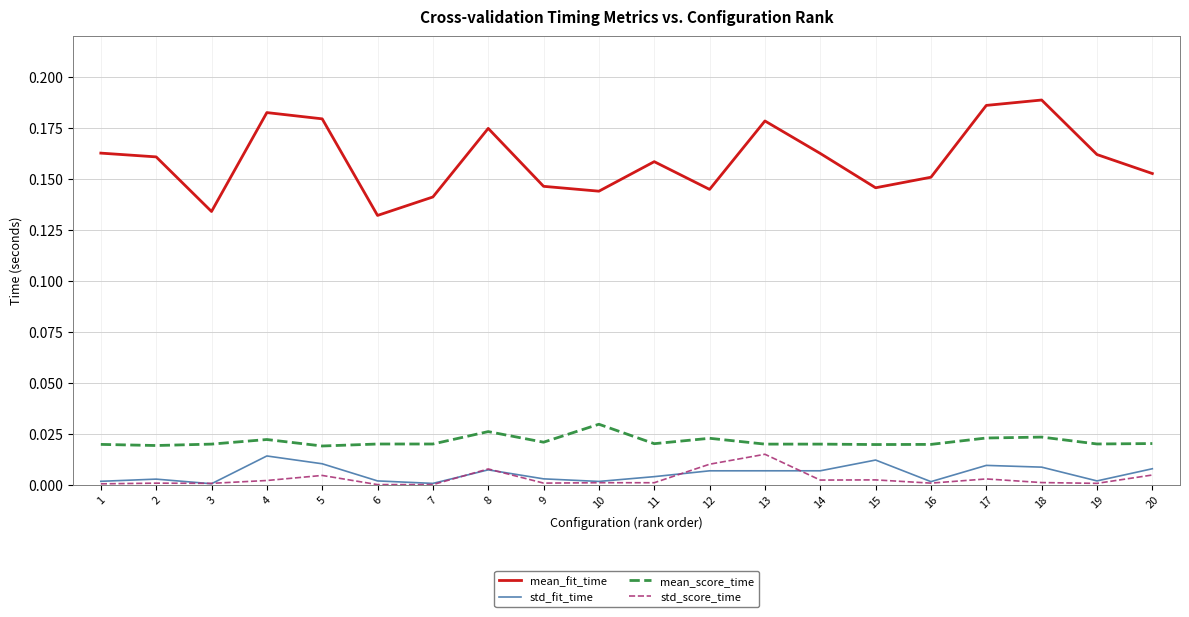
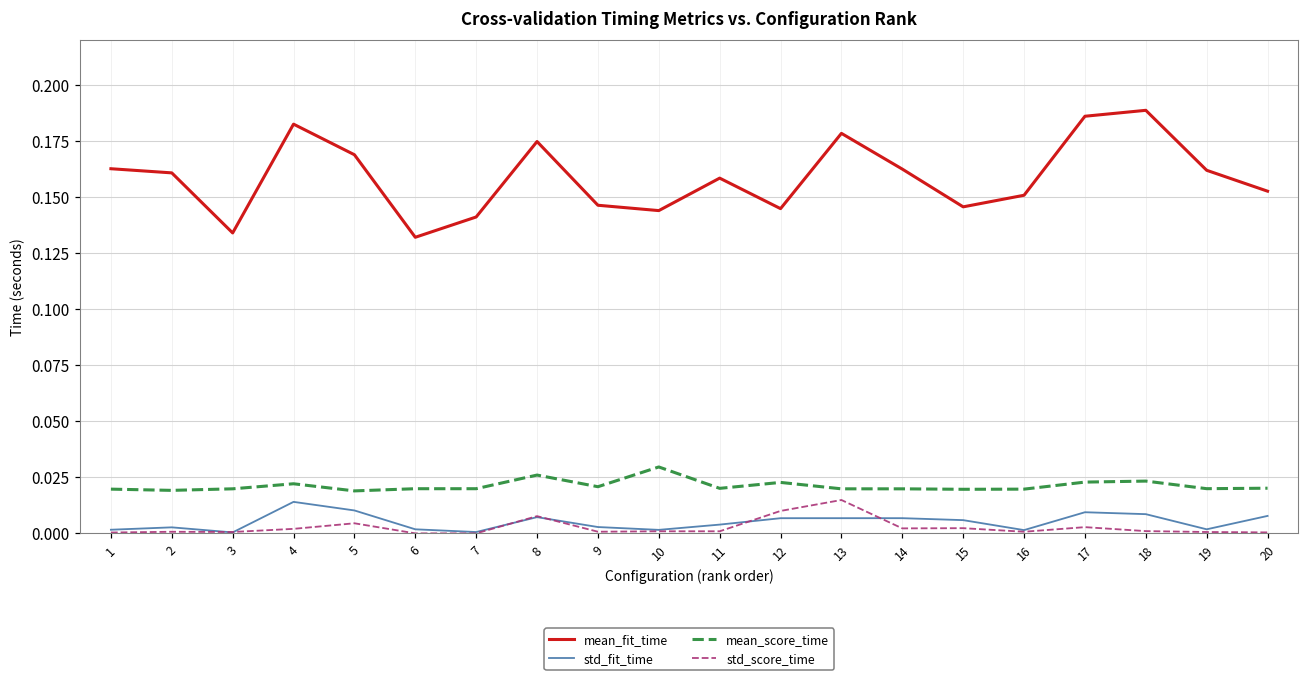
mean_fit_time, 5: 0.179 -> 0.169
std_fit_time, 15: 0.012 -> 0.006
std_score_time, 20: 0.005 -> 0.000
